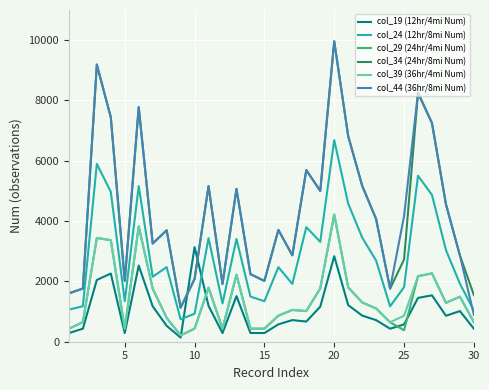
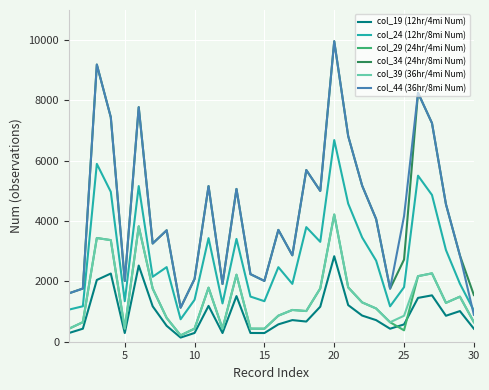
col_19 (12hr/4mi Num), 10: 3100 -> 300
col_24 (12hr/8mi Num), 10: 900 -> 1400
